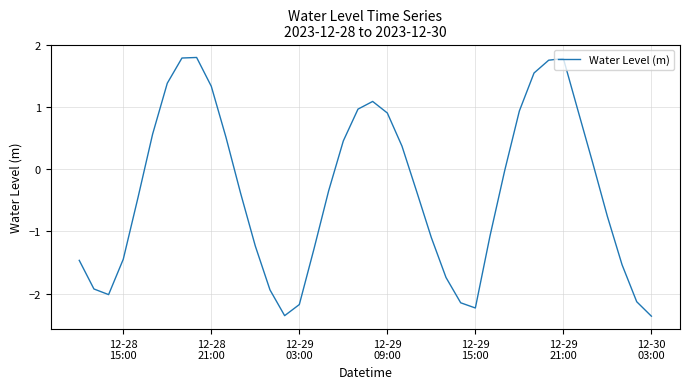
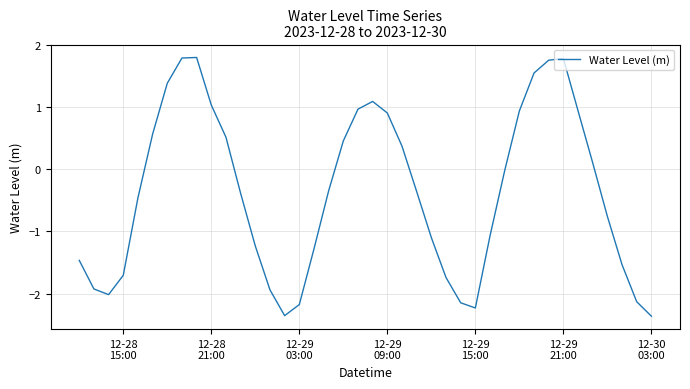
12-28 15:00: -1.4 -> -1.7
12-28 21:00: 1.3 -> 1.0
